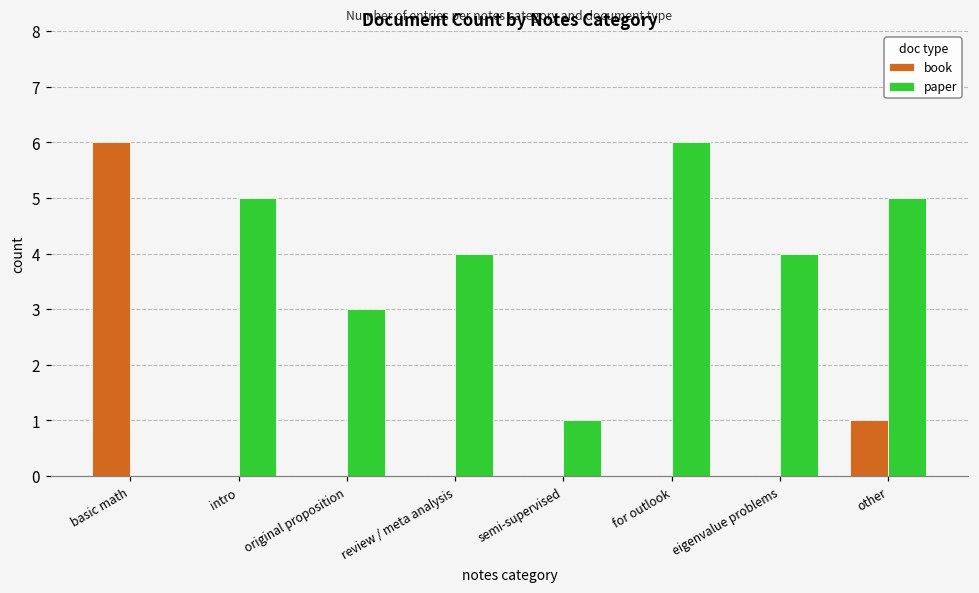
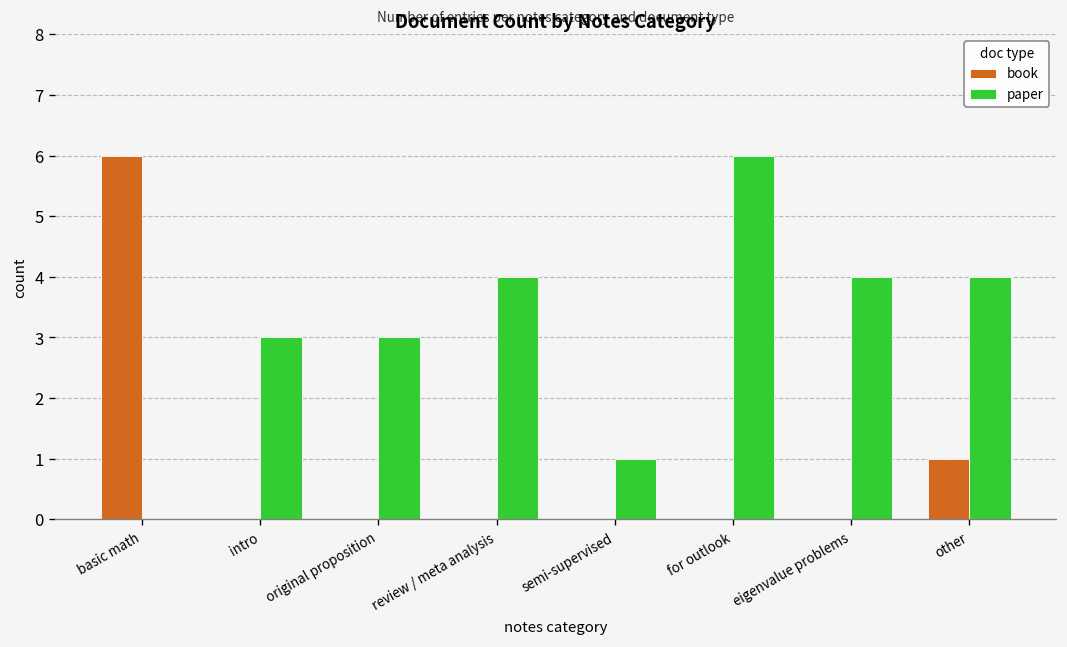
paper, intro: 5 -> 3
paper, other: 5 -> 4
